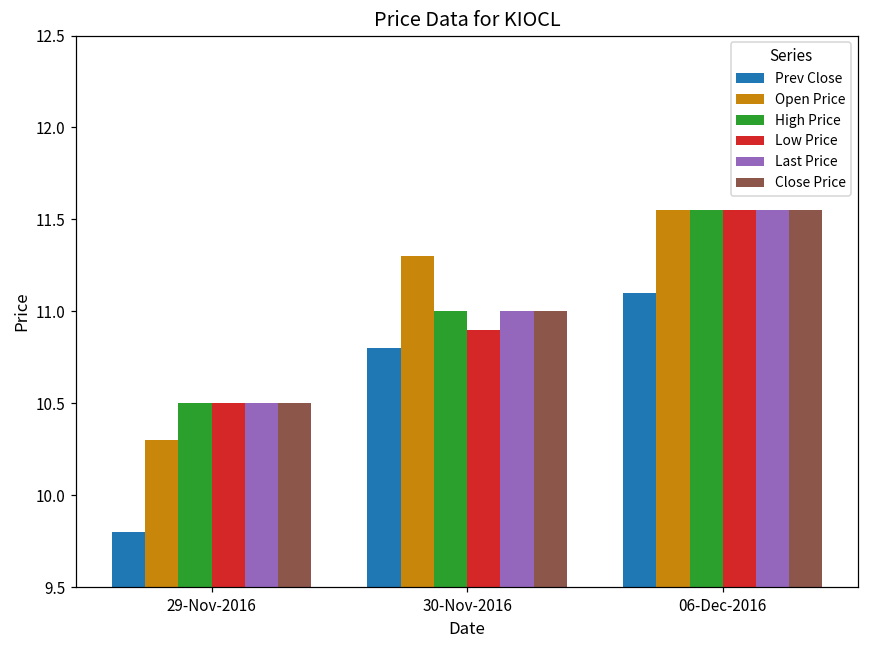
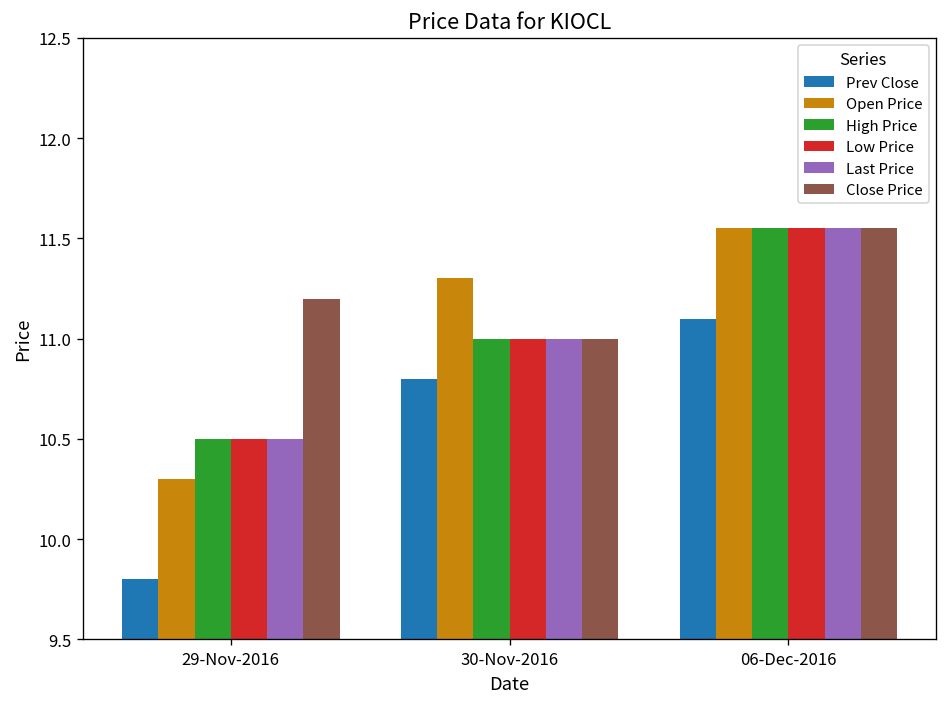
Close Price, 29-Nov-2016: 10.5 -> 11.2
Low Price, 30-Nov-2016: 10.9 -> 11.0
